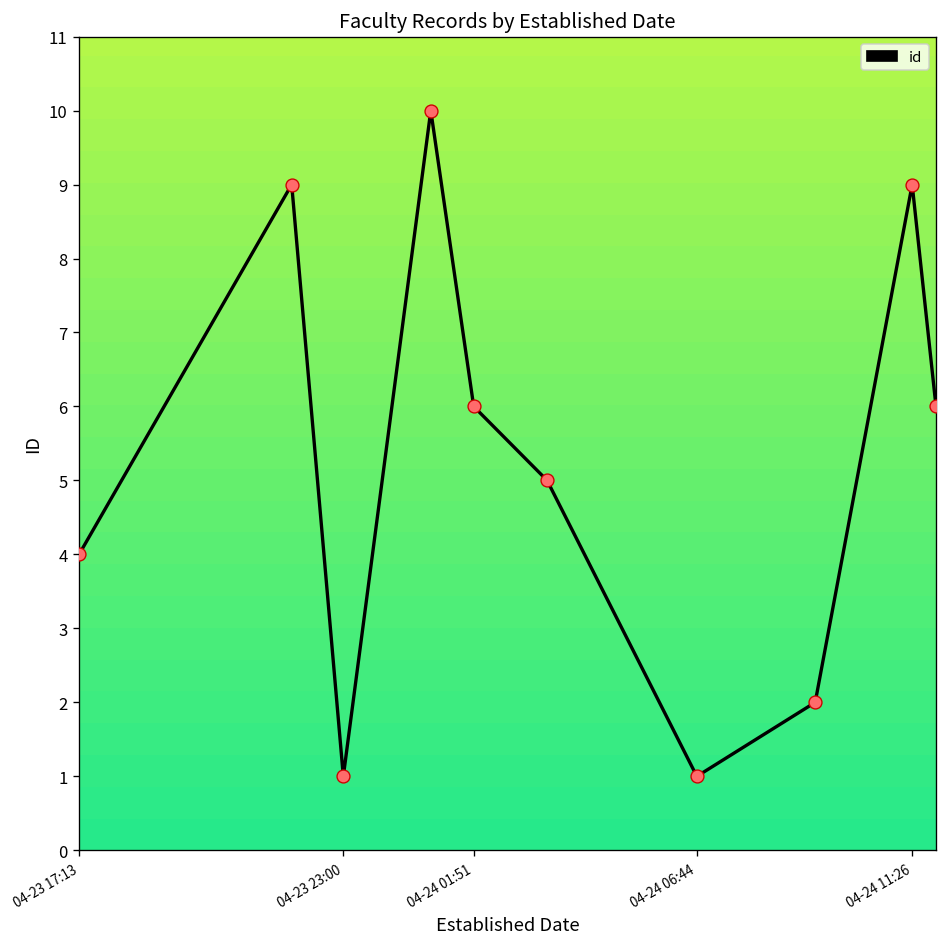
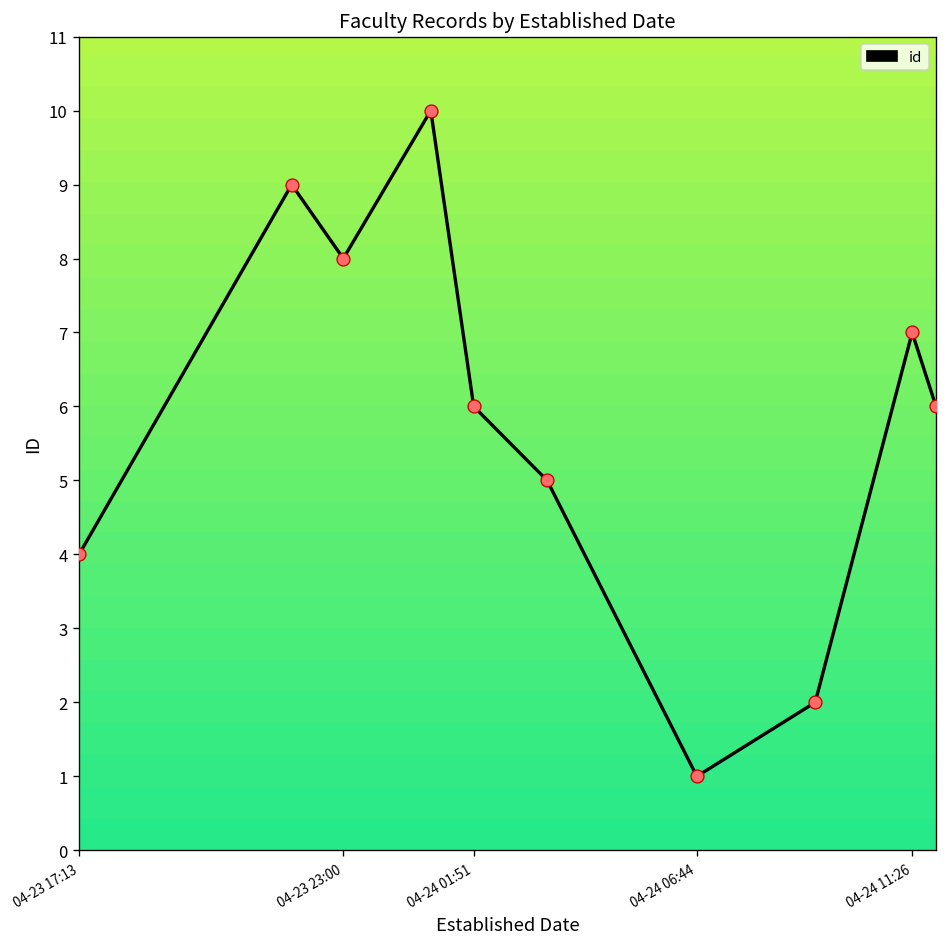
04-23 23:00: 1 -> 8
04-24 11:26: 9 -> 7
